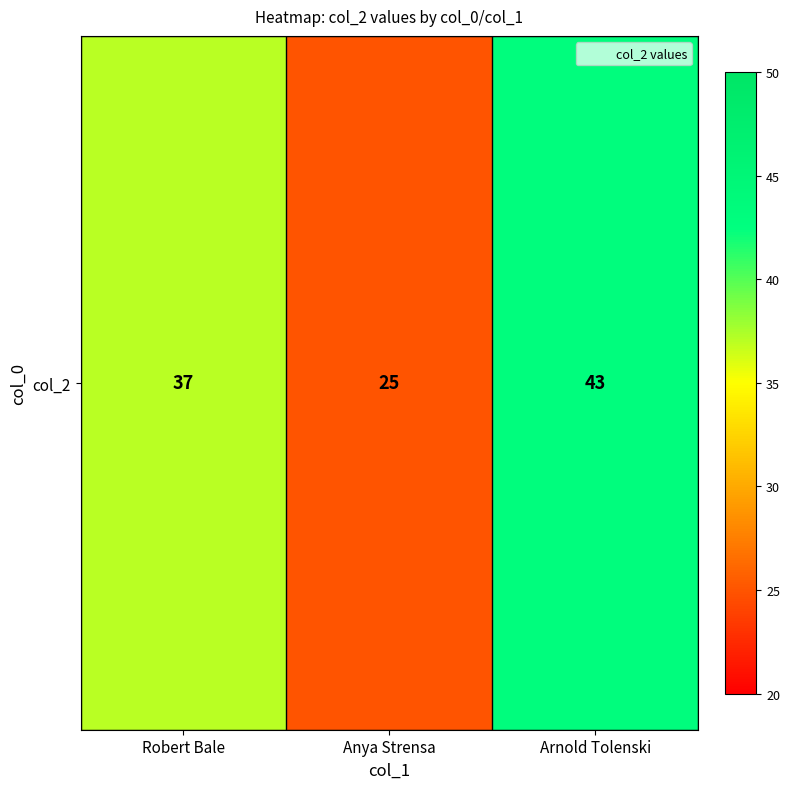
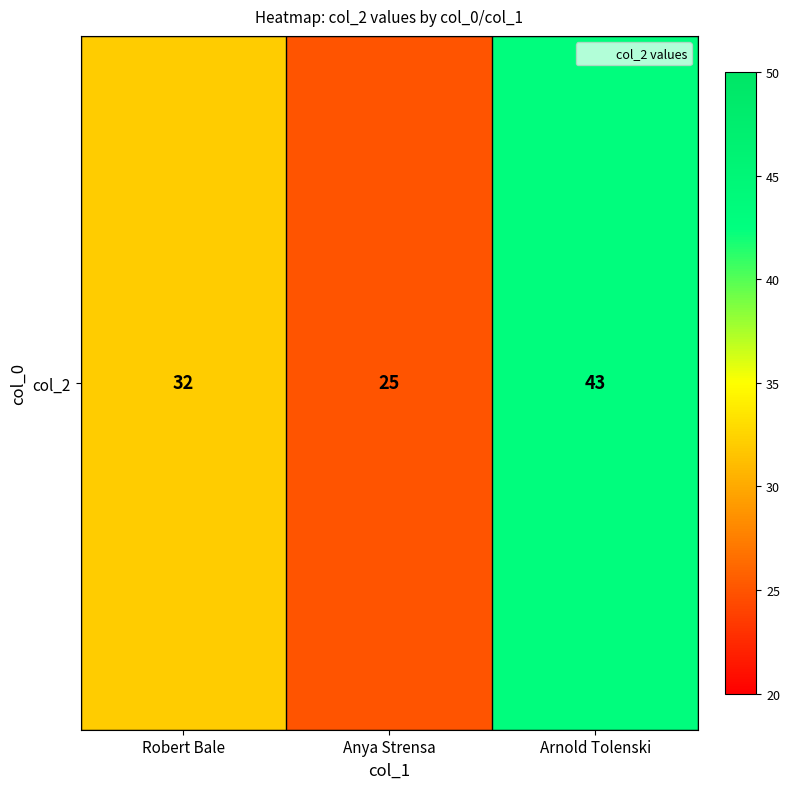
col_2, Robert Bale: 37 -> 32
